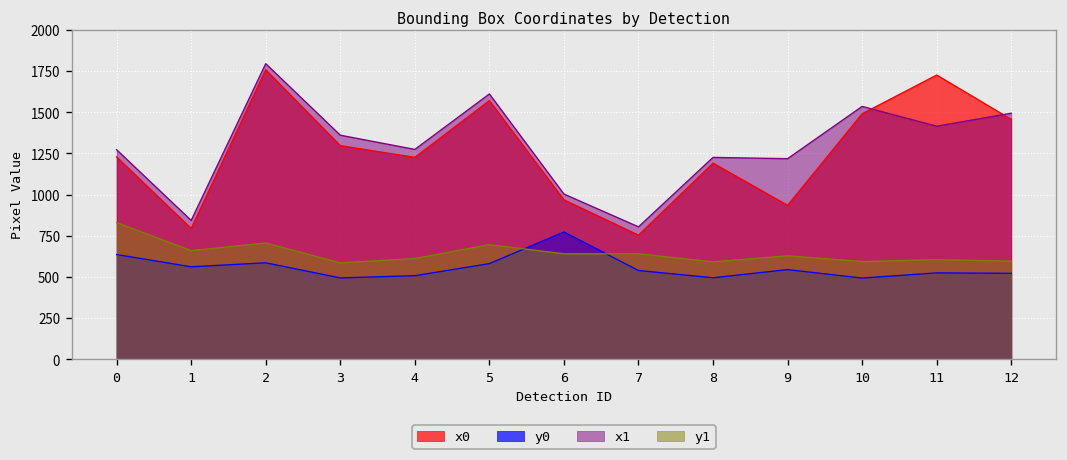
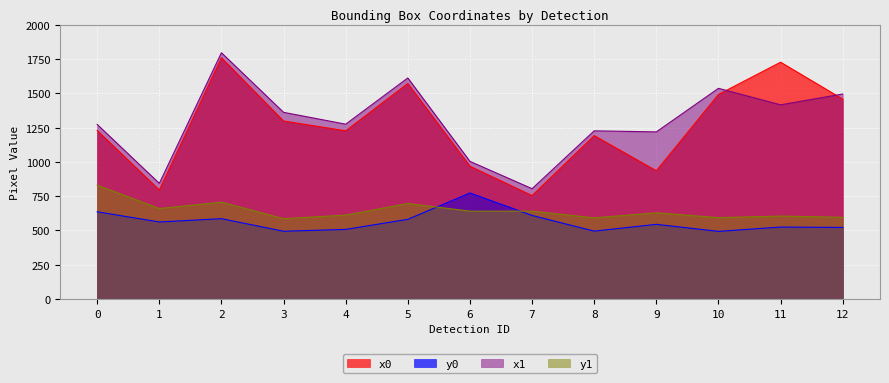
y0, 7: 540 -> 610
